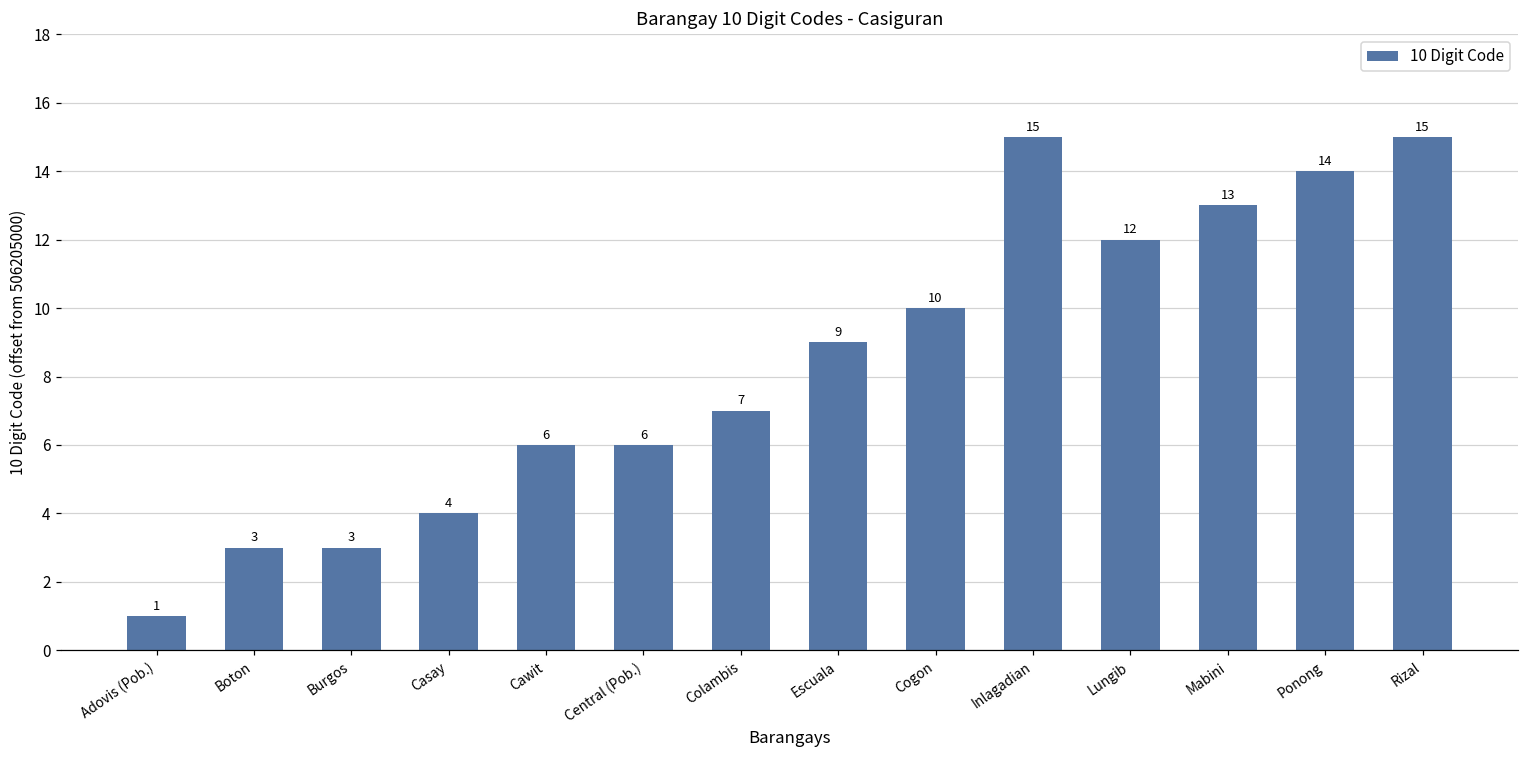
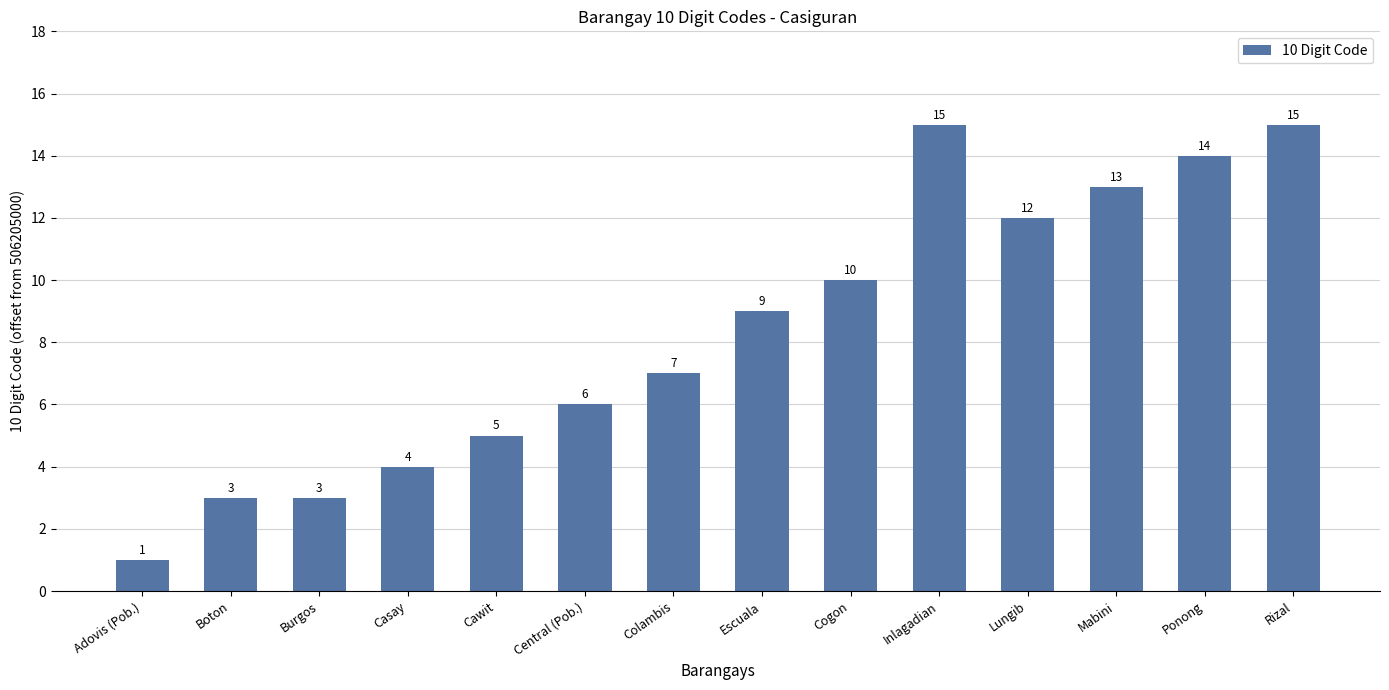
Cawit: 6 -> 5
